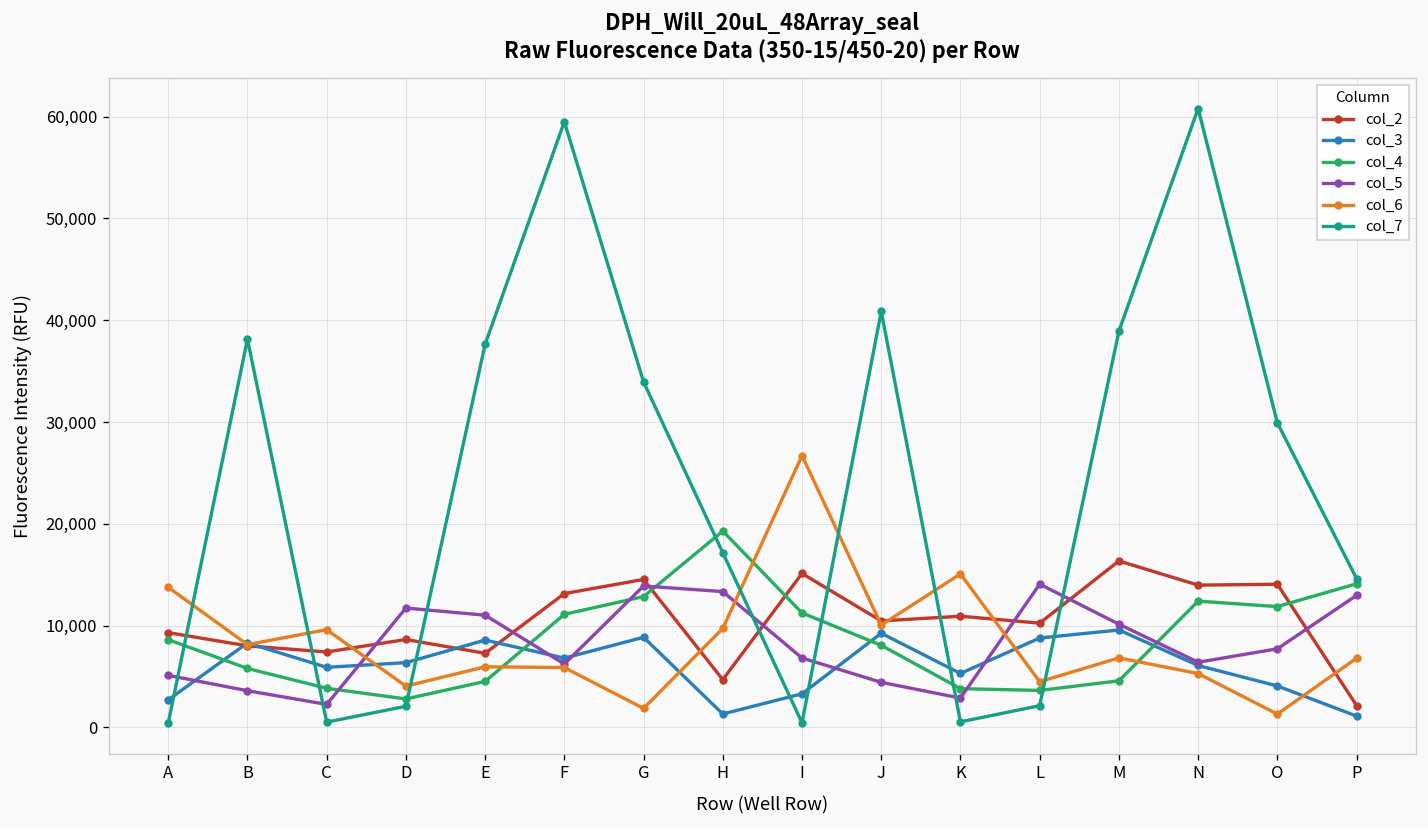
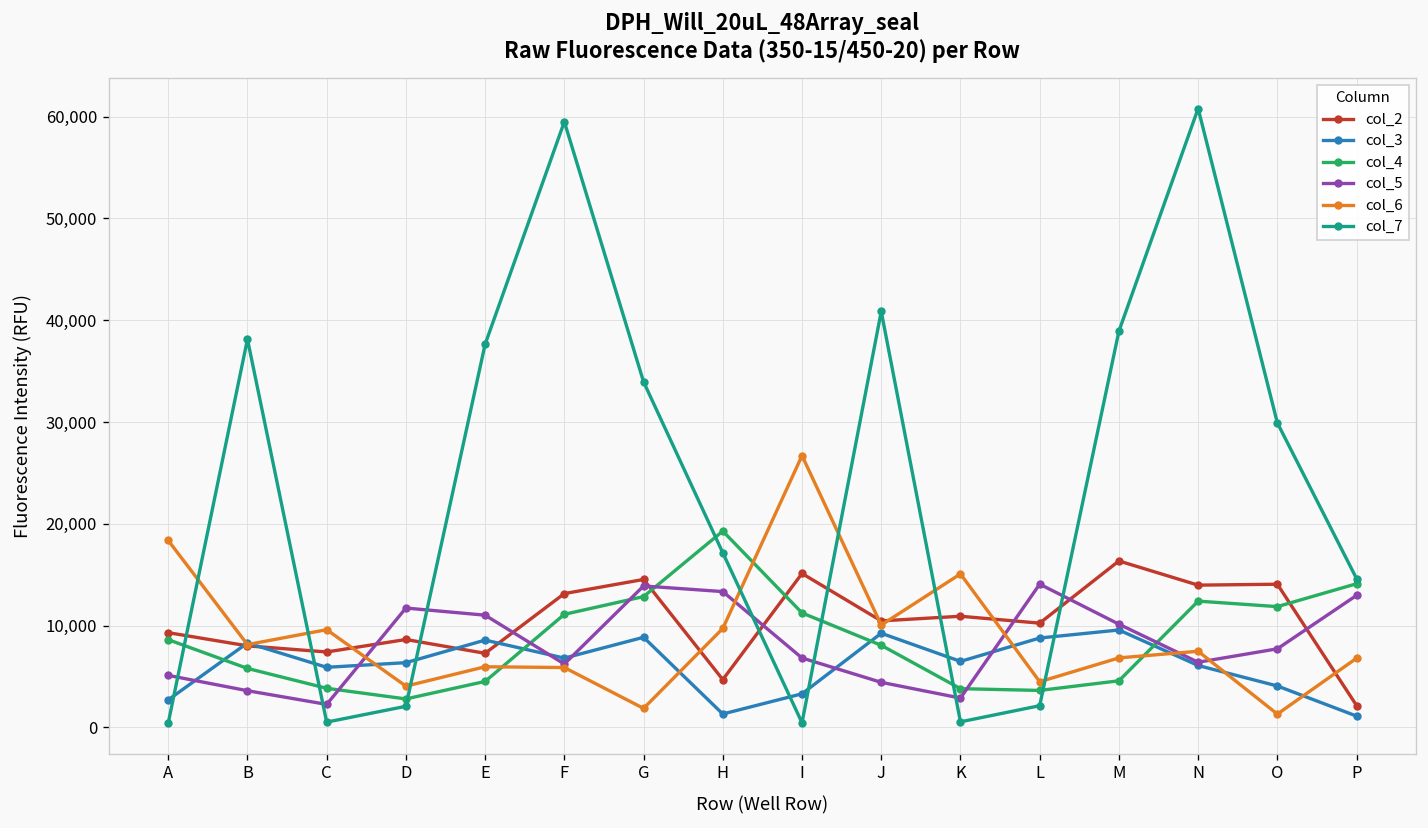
col_6, A: 14,000 -> 18,000
col_3, K: 5,000 -> 6,000
col_6, N: 5,000 -> 7,000
